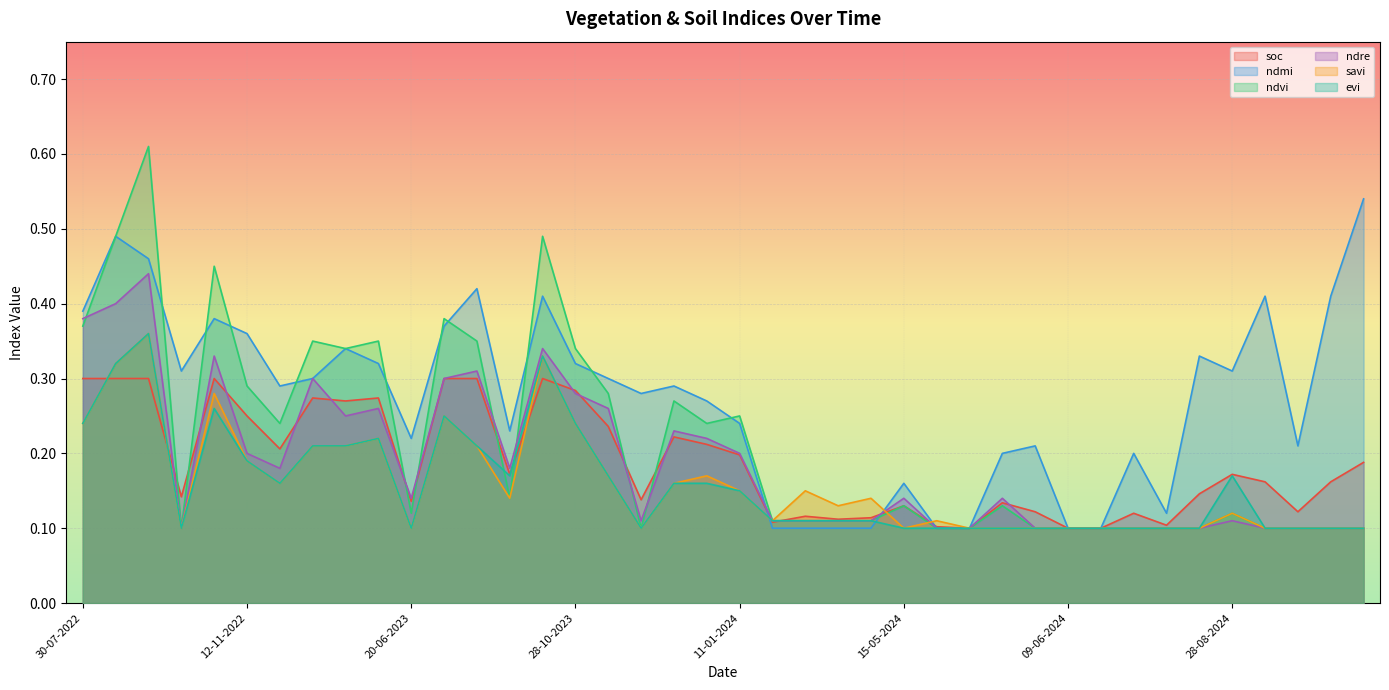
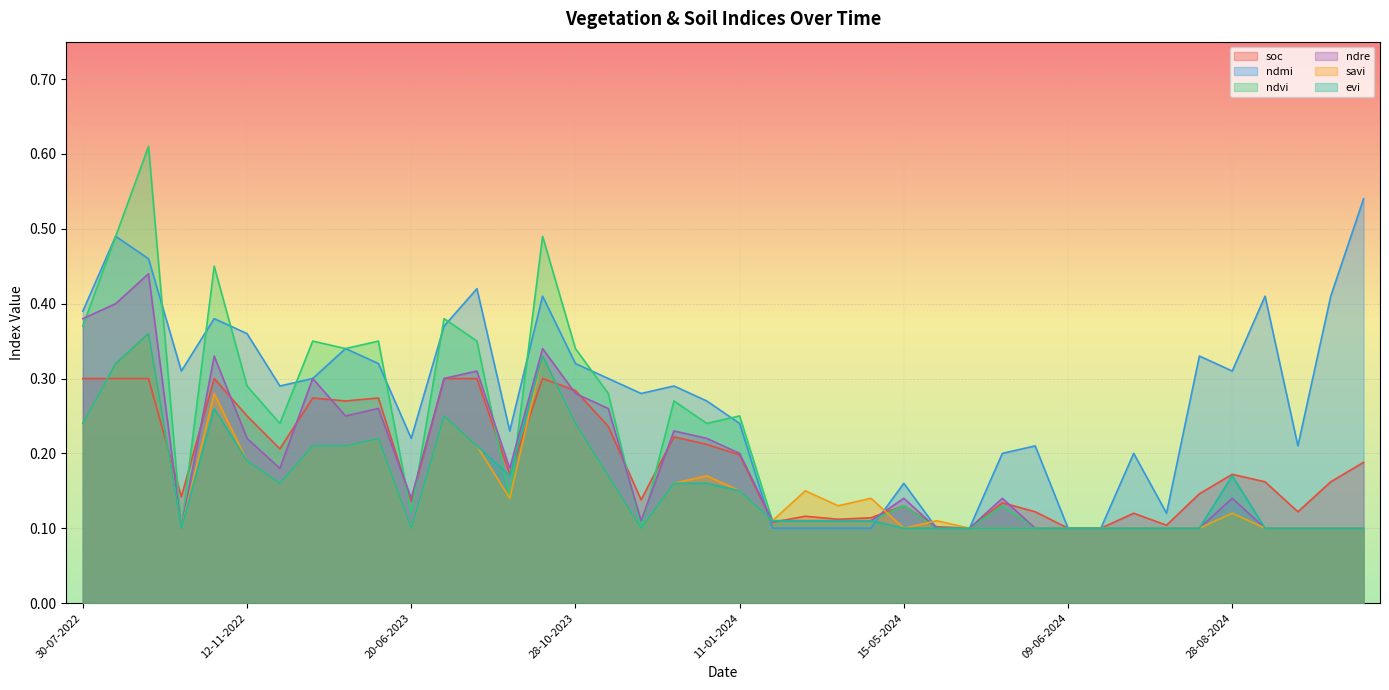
ndre, 12-11-2022: 0.20 -> 0.22
ndre, 28-08-2024: 0.11 -> 0.14
